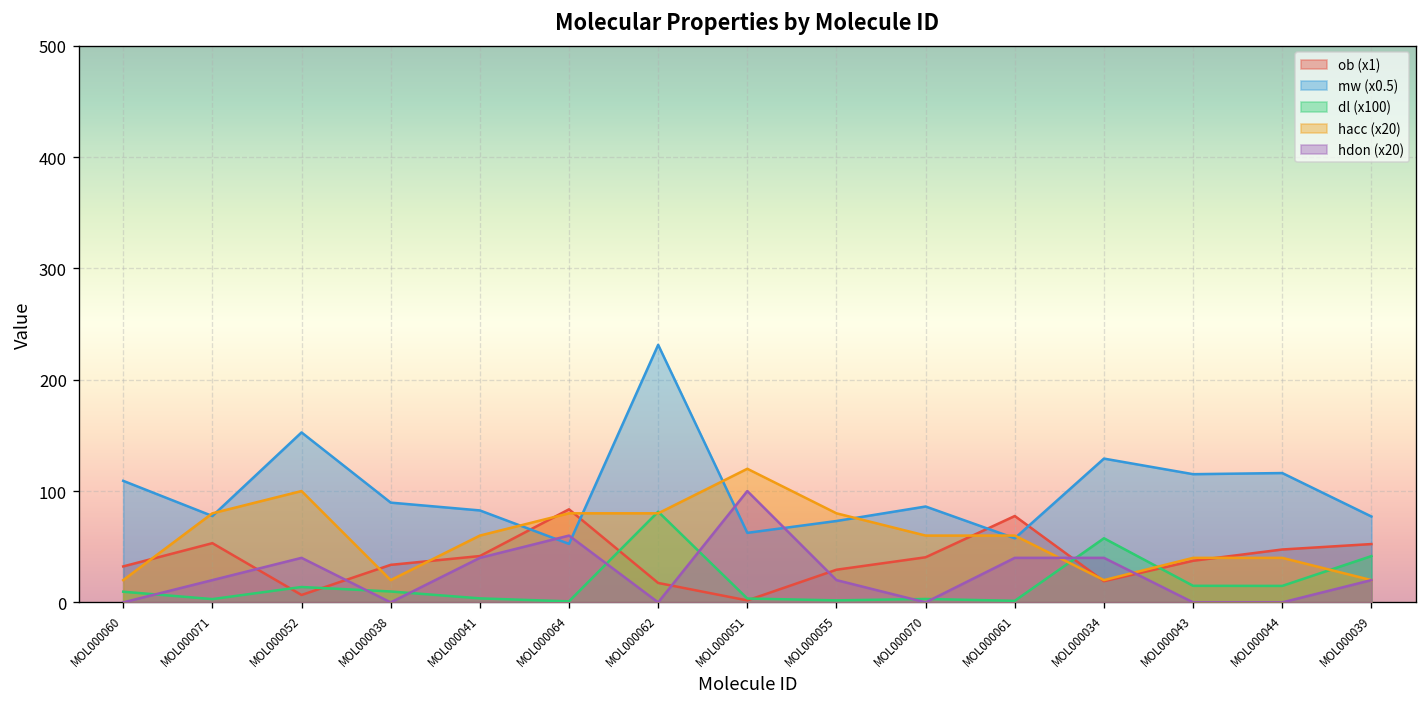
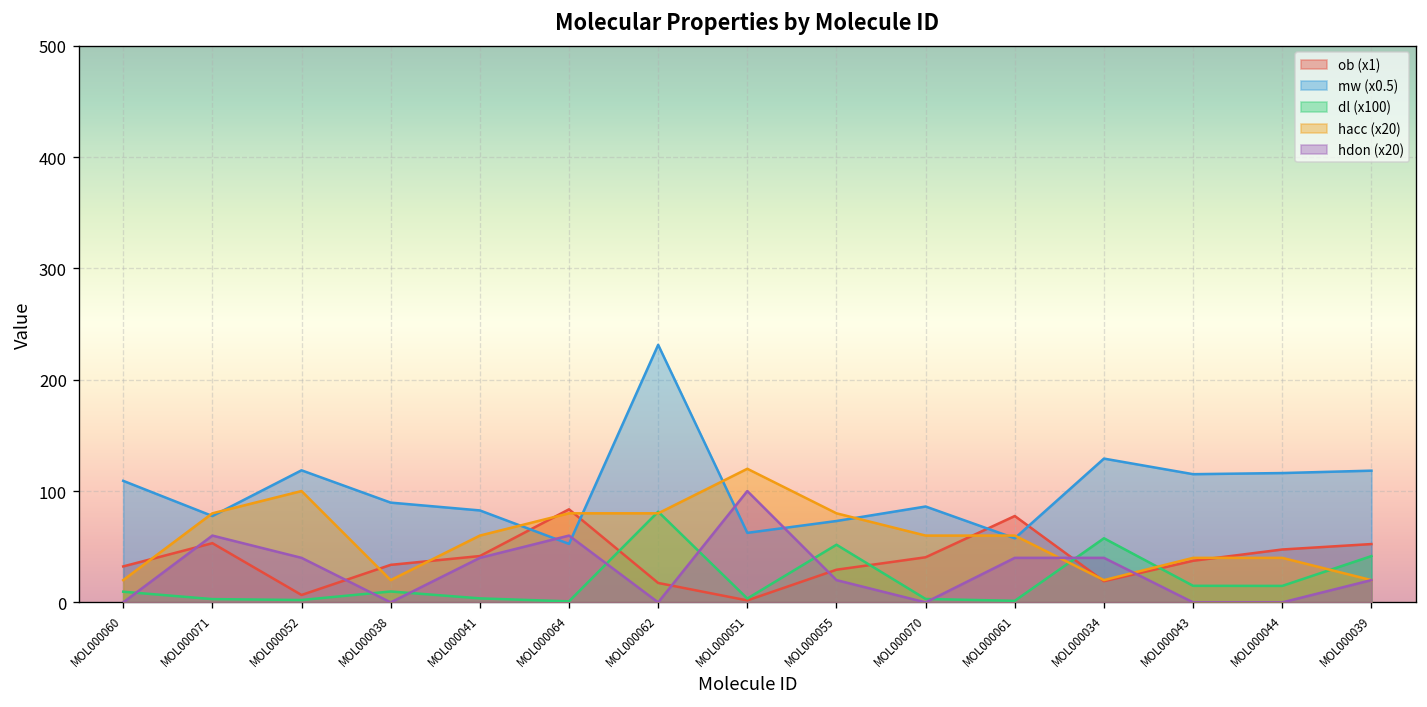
hdon (x20), MOL000071: 20 -> 60
mw (x0.5), MOL000052: 150 -> 120
dl (x100), MOL000052: 10 -> 0
dl (x100), MOL000055: 0 -> 50
mw (x0.5), MOL000039: 80 -> 120
